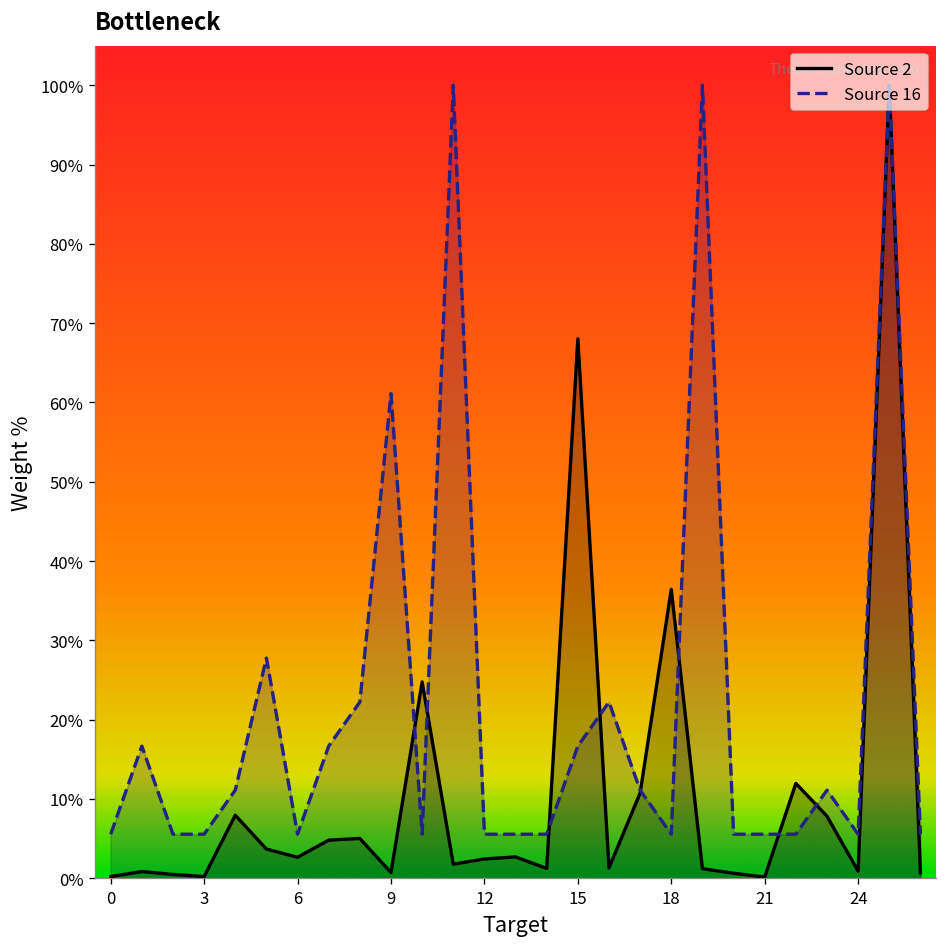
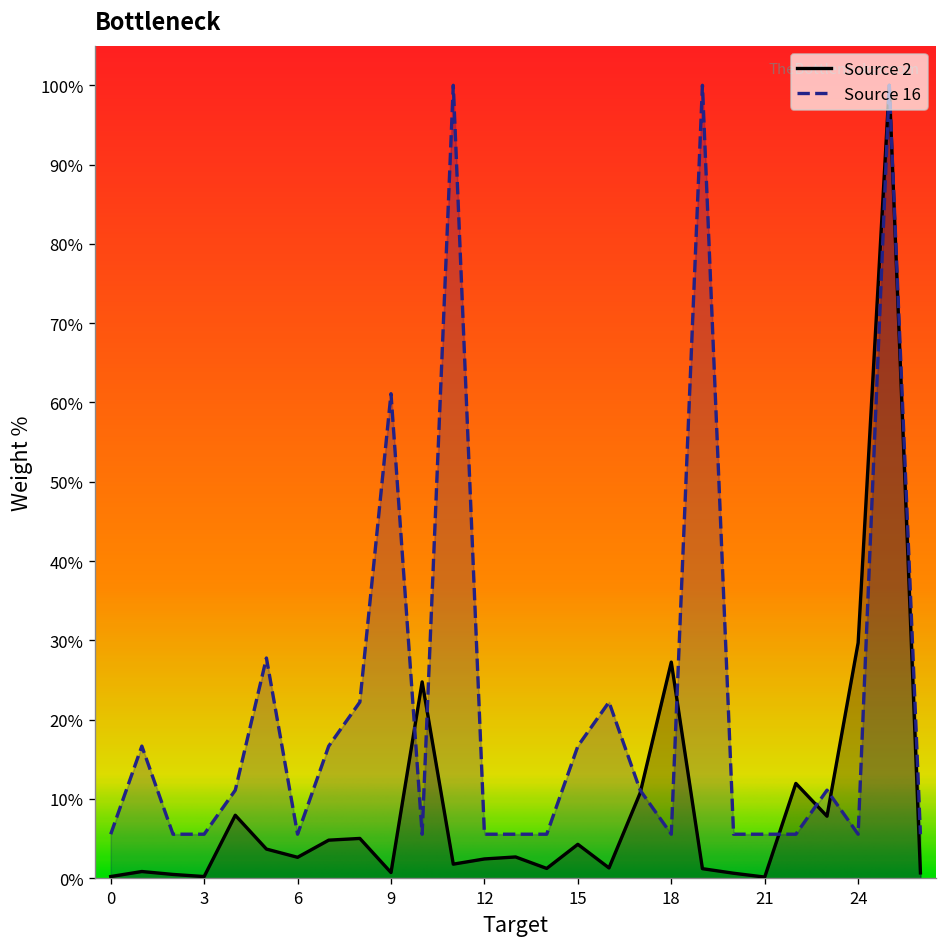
Source 2, 15: 68% -> 4%
Source 2, 18: 36% -> 27%
Source 2, 24: 1% -> 30%
